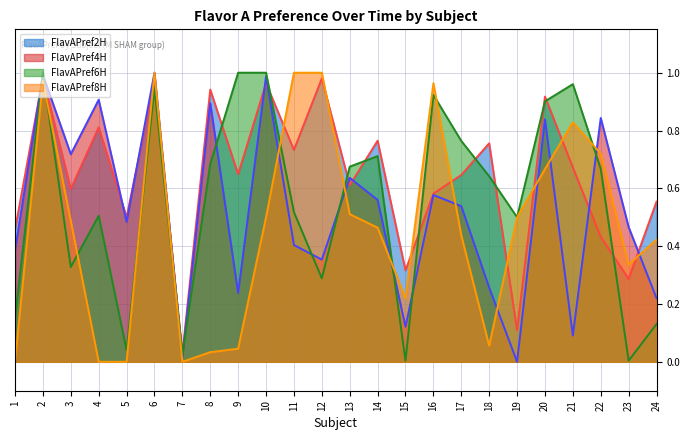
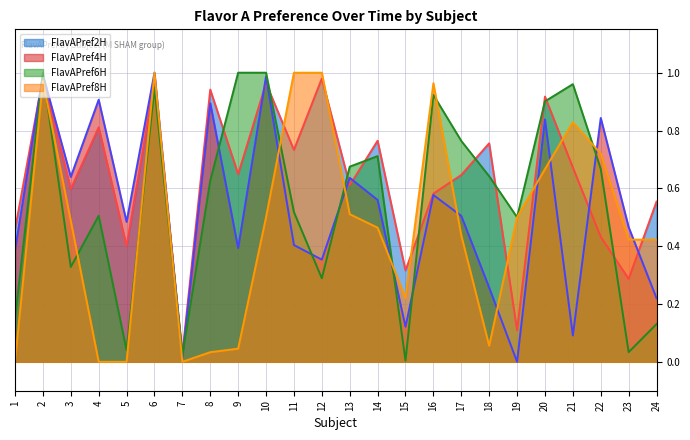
FlavAPref4H, 3: 0.72 -> 0.64
FlavAPref2H, 5: 0.5 -> 0.4
FlavAPref6H, 8: 0.68 -> 0.63
FlavAPref4H, 9: 0.24 -> 0.39
FlavAPref4H, 17: 0.54 -> 0.50
FlavAPref6H, 23: 0.00 -> 0.03
FlavAPref8H, 23: 0.34 -> 0.42
